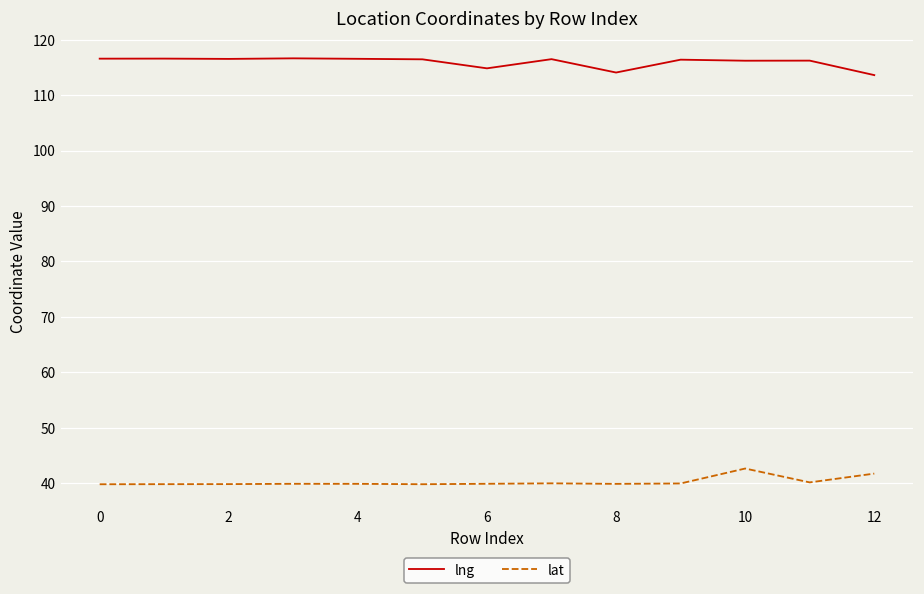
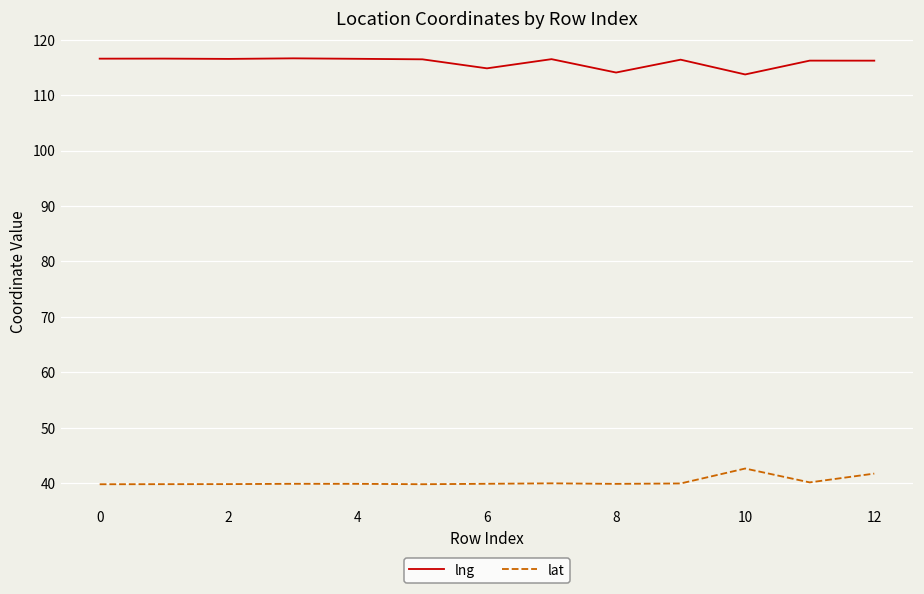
lng, 10: 116 -> 114
lng, 12: 114 -> 116
